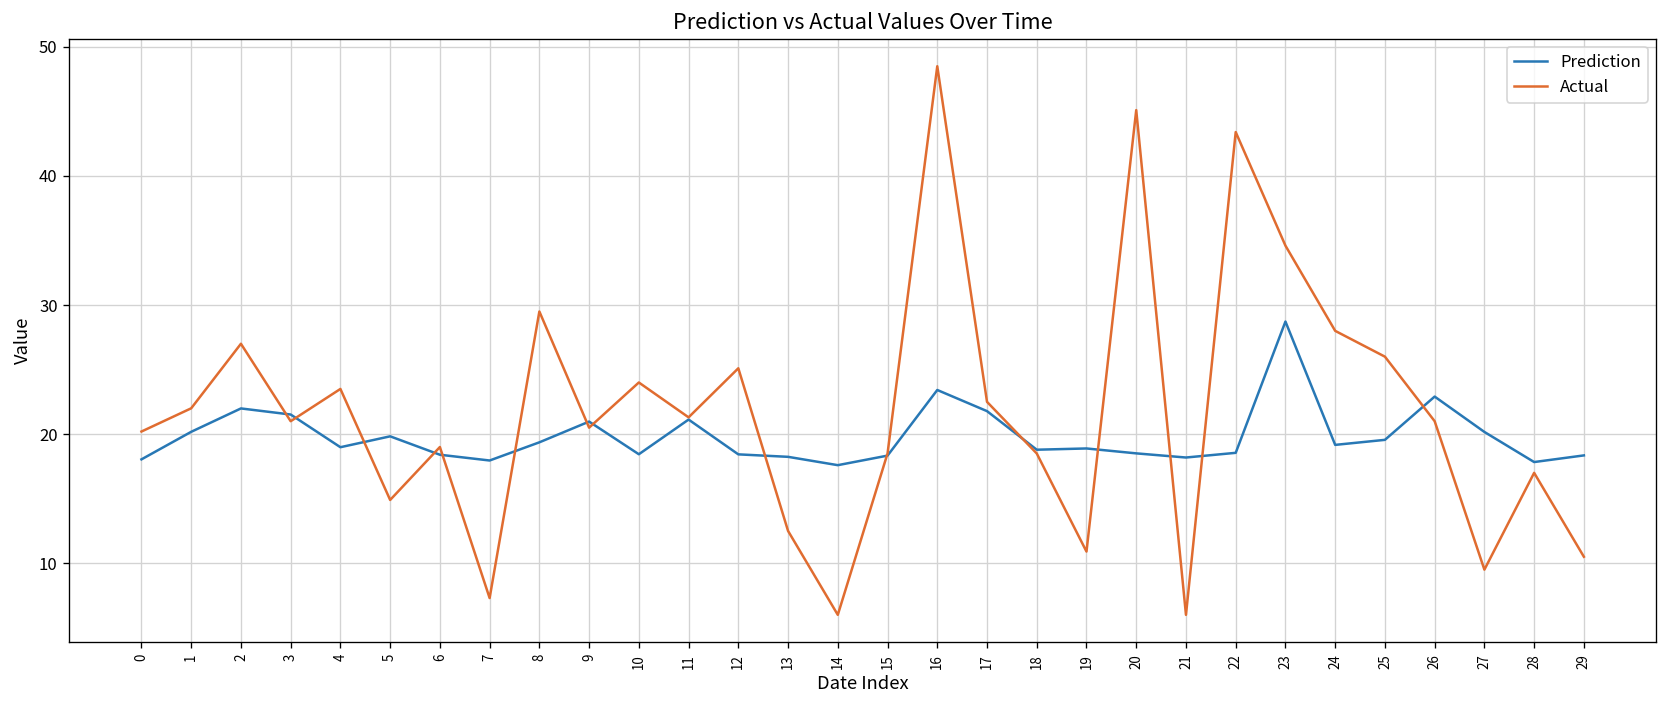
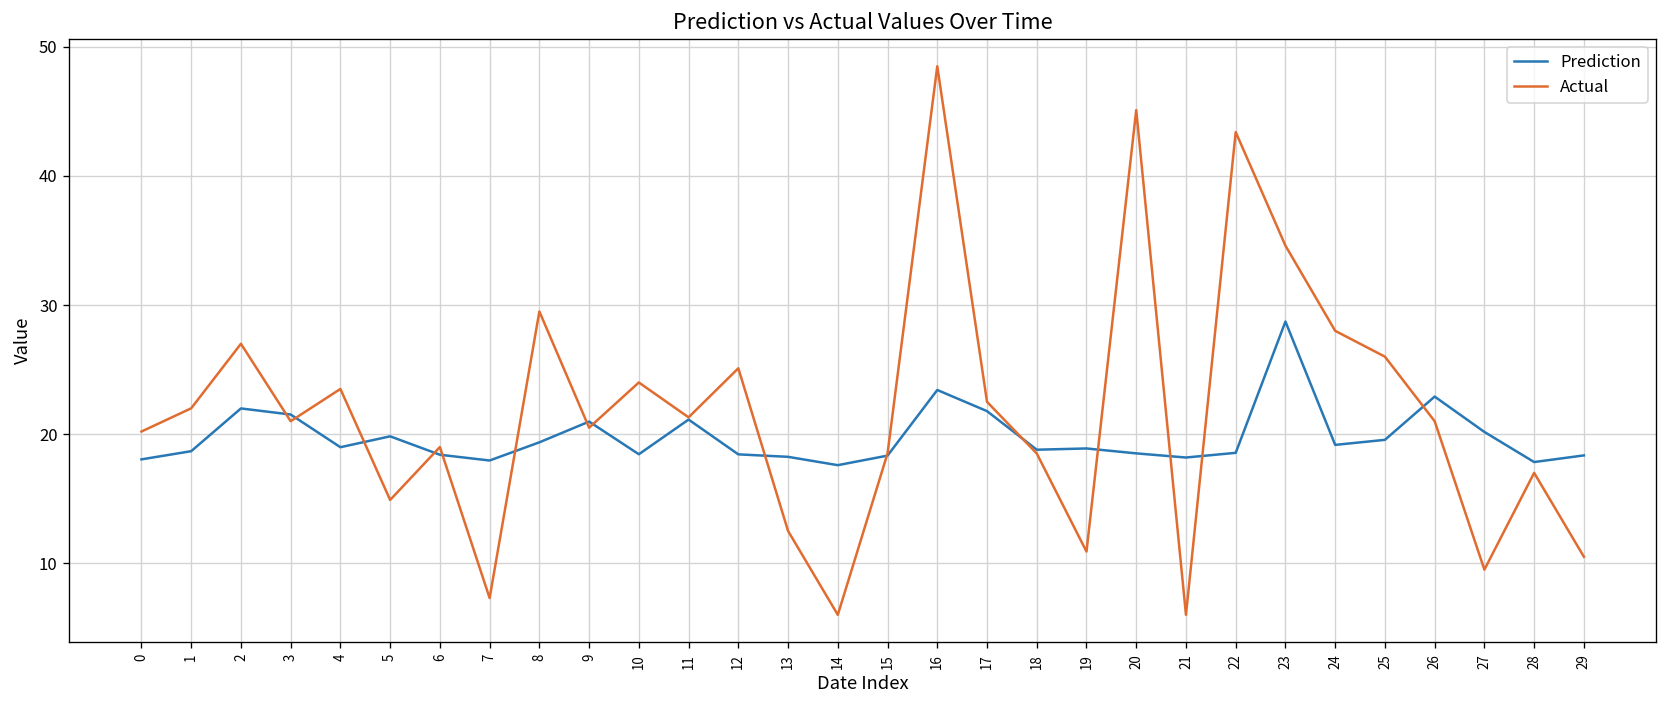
Prediction, 1: 20.2 -> 18.7
